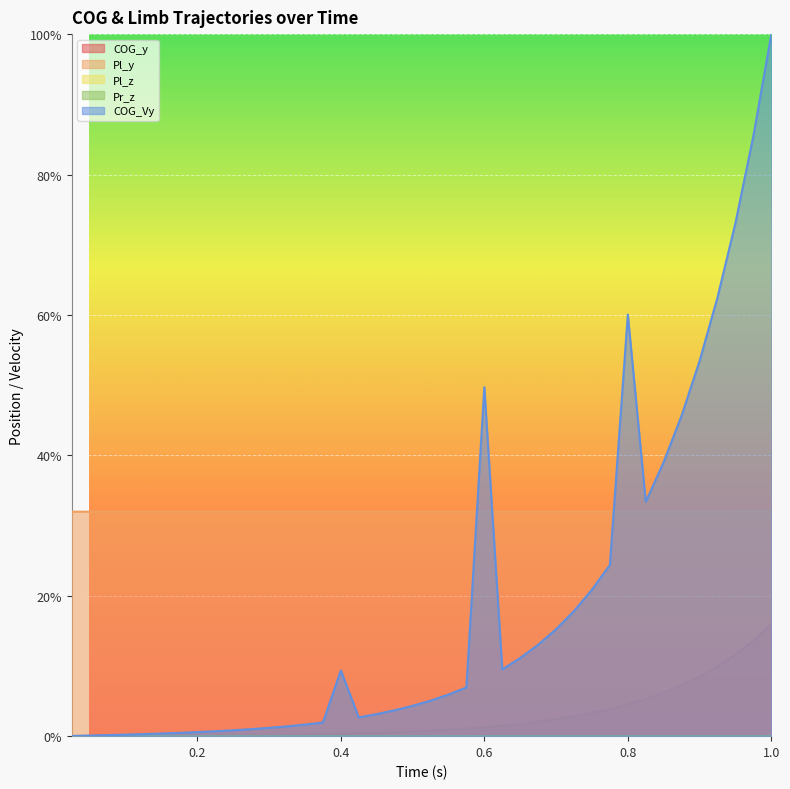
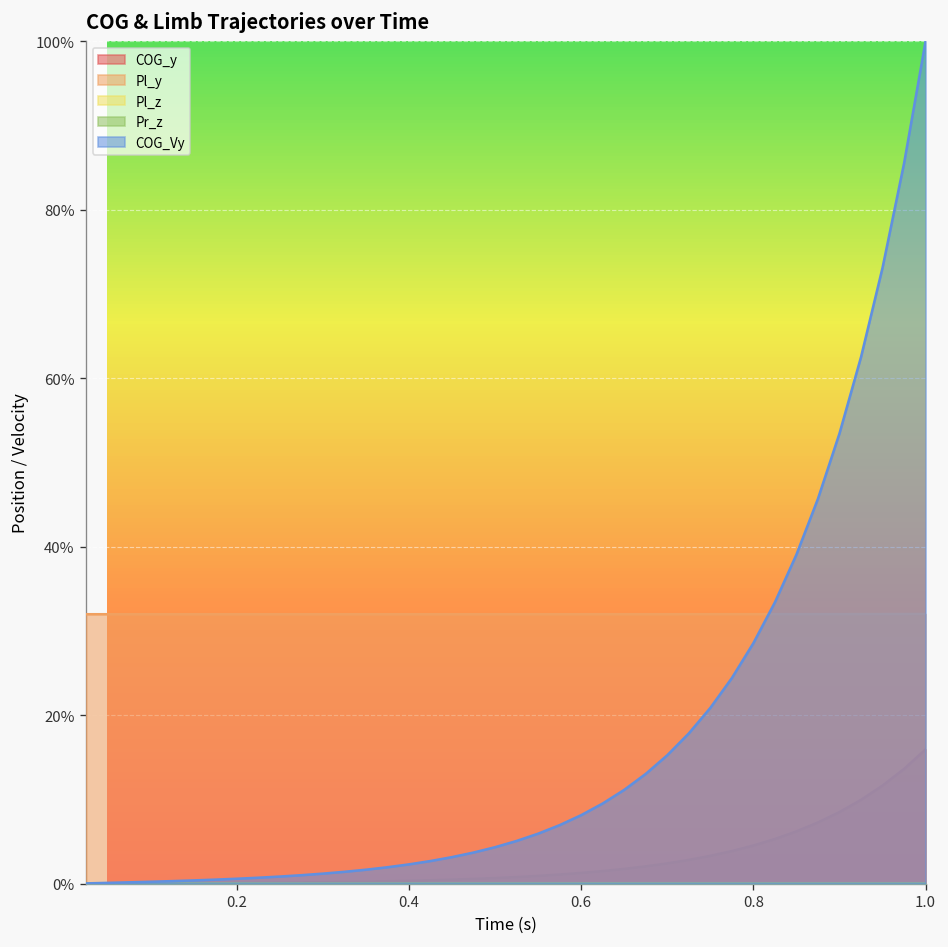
COG_Vy, 0.4: 9% -> 2%
COG_Vy, 0.6: 50% -> 8%
COG_Vy, 0.8: 60% -> 29%
